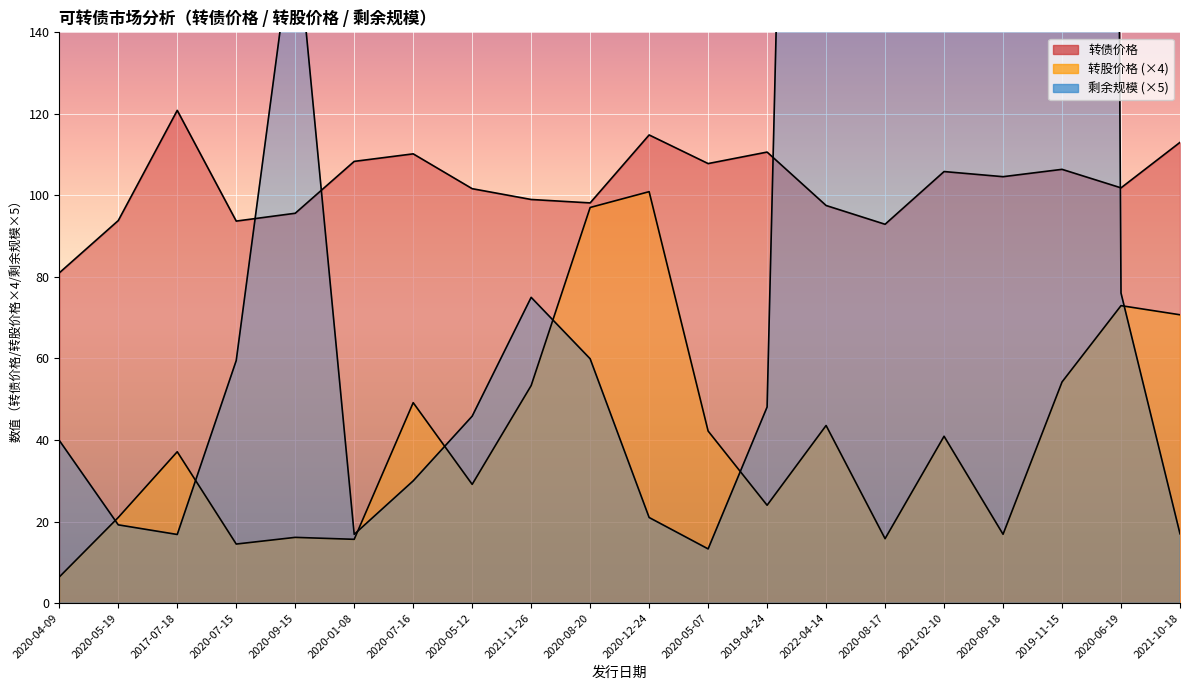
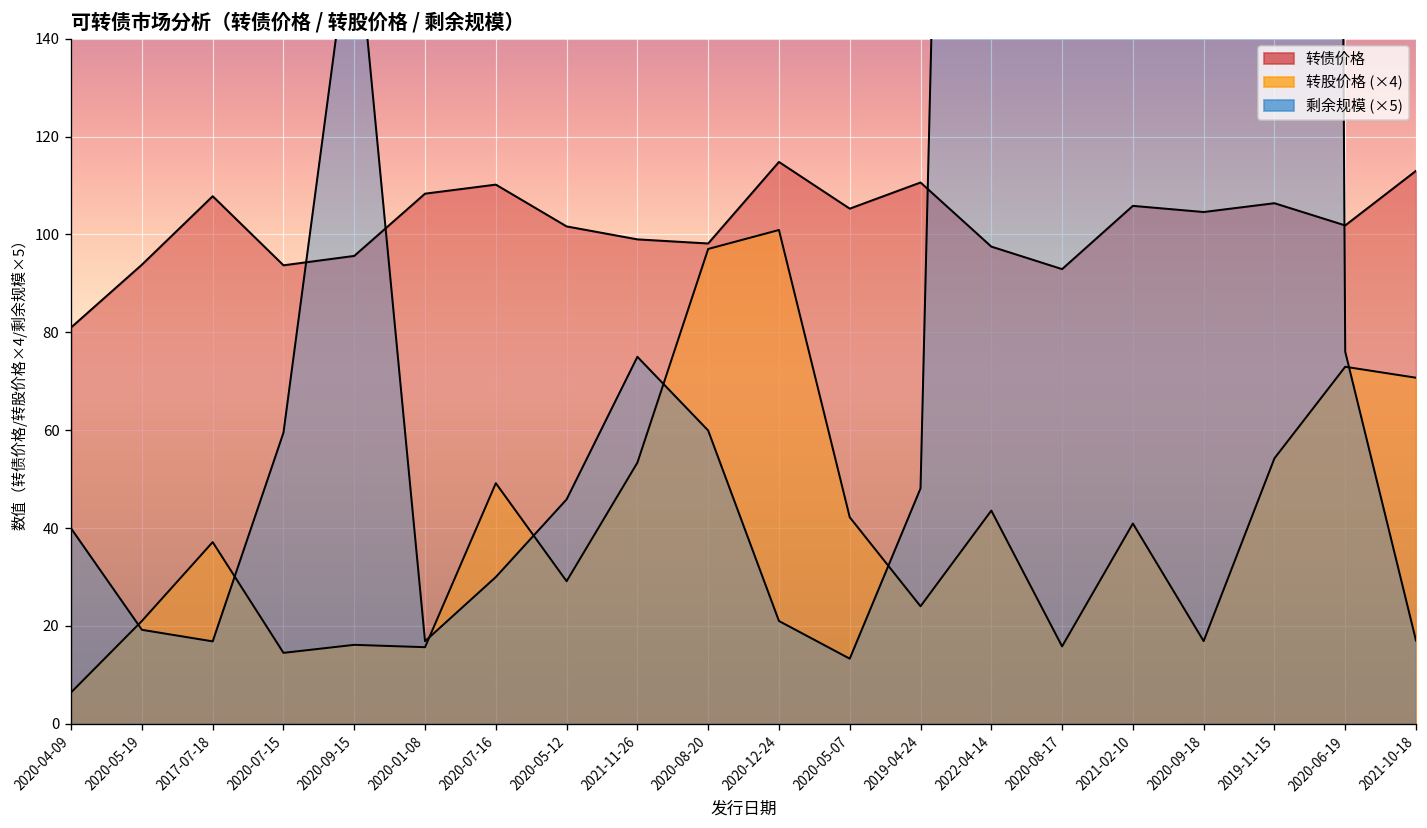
转债价格, 2017-07-18: 121 -> 108
转债价格, 2020-05-07: 108 -> 105
